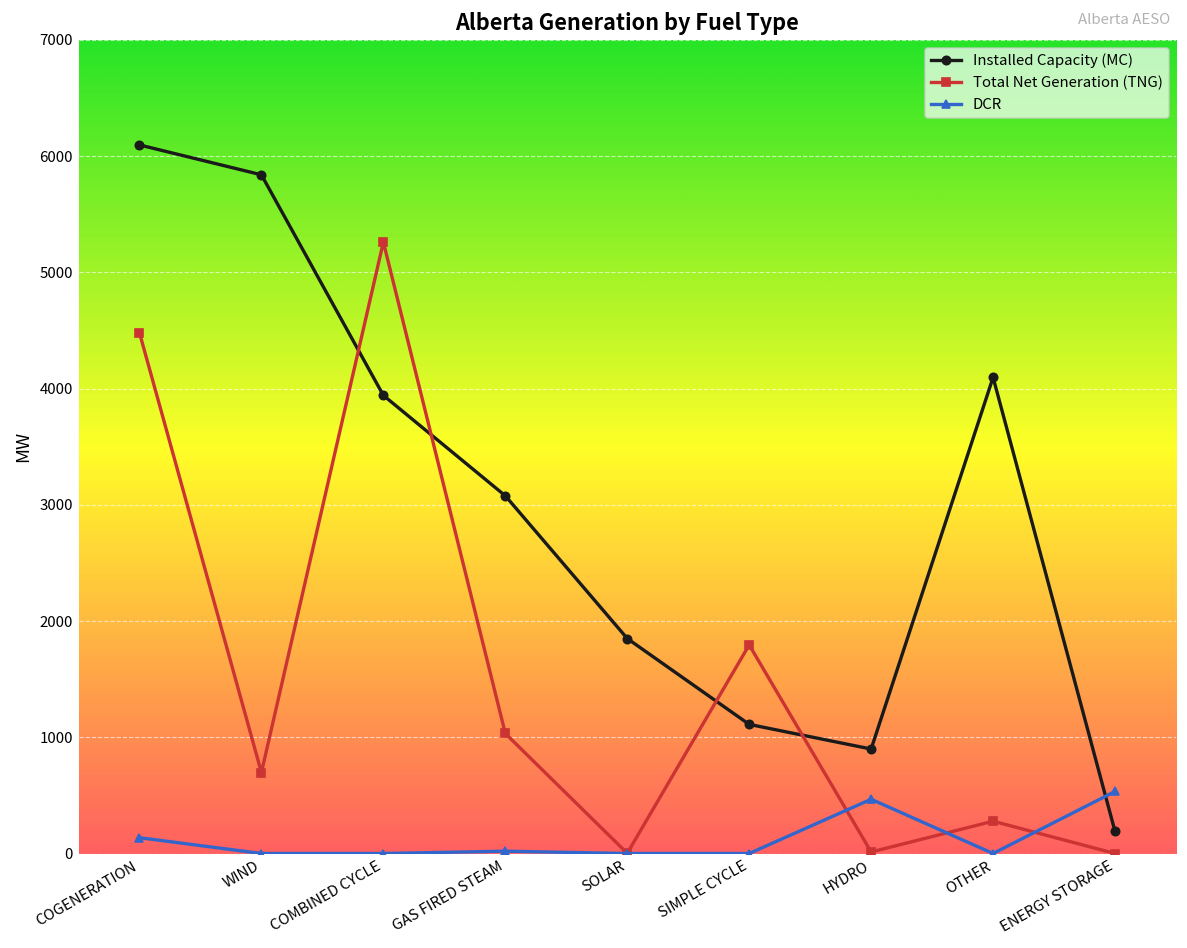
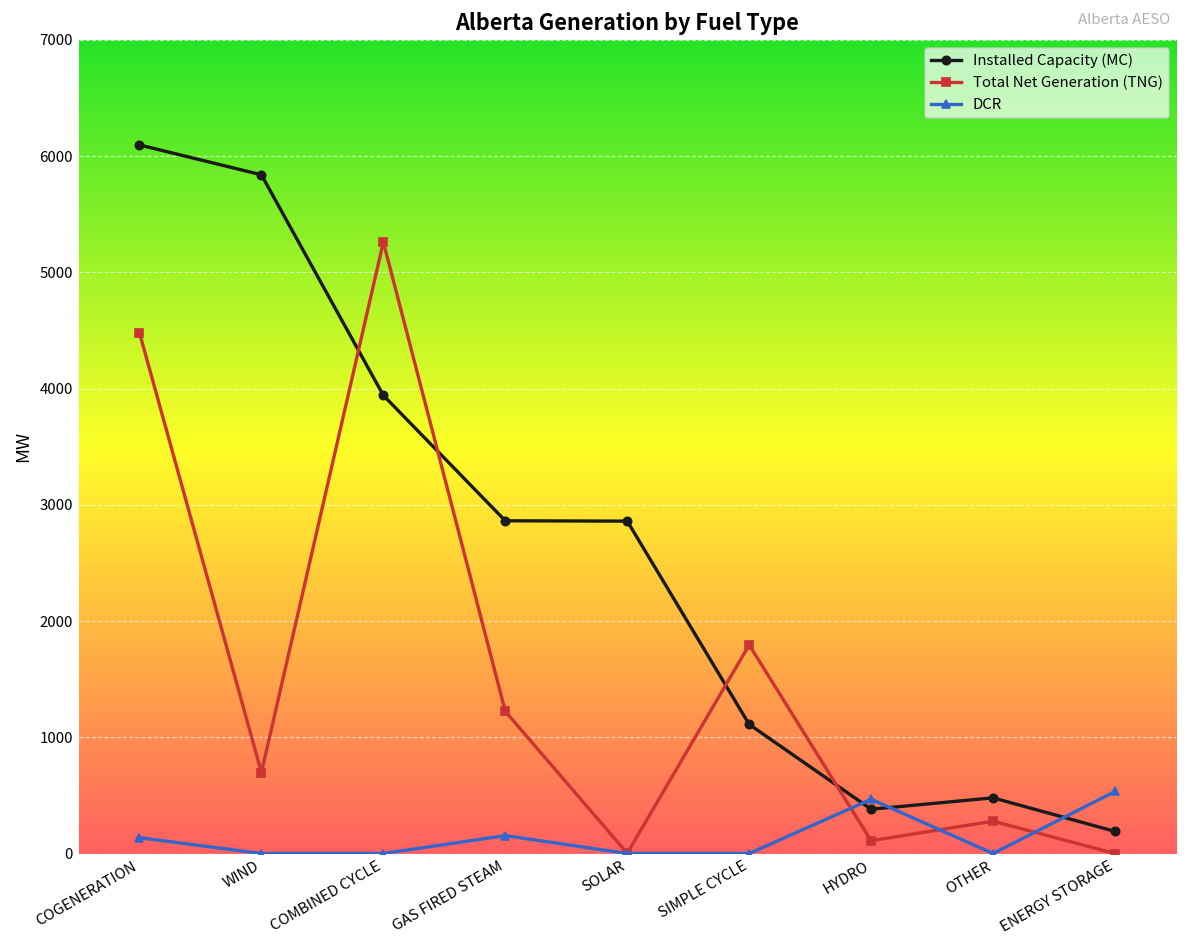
Installed Capacity (MC), GAS FIRED STEAM: 3100 -> 2900
Total Net Generation (TNG), GAS FIRED STEAM: 1000 -> 1200
DCR, GAS FIRED STEAM: 0 -> 200
Installed Capacity (MC), SOLAR: 1900 -> 2900
Installed Capacity (MC), HYDRO: 900 -> 400
Total Net Generation (TNG), HYDRO: 0 -> 100
Installed Capacity (MC), OTHER: 4100 -> 500
